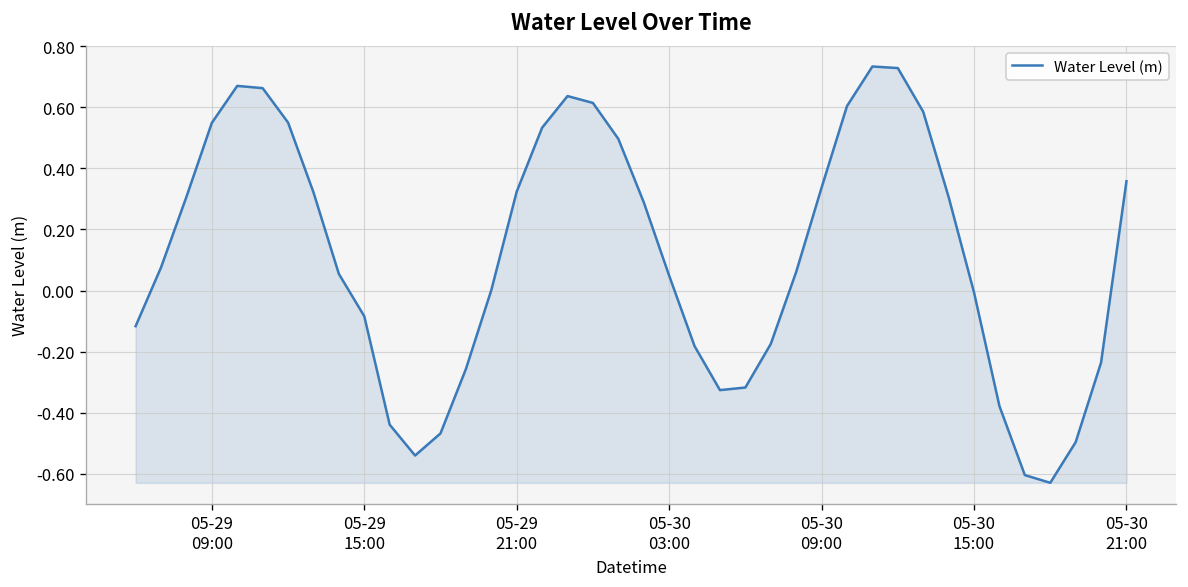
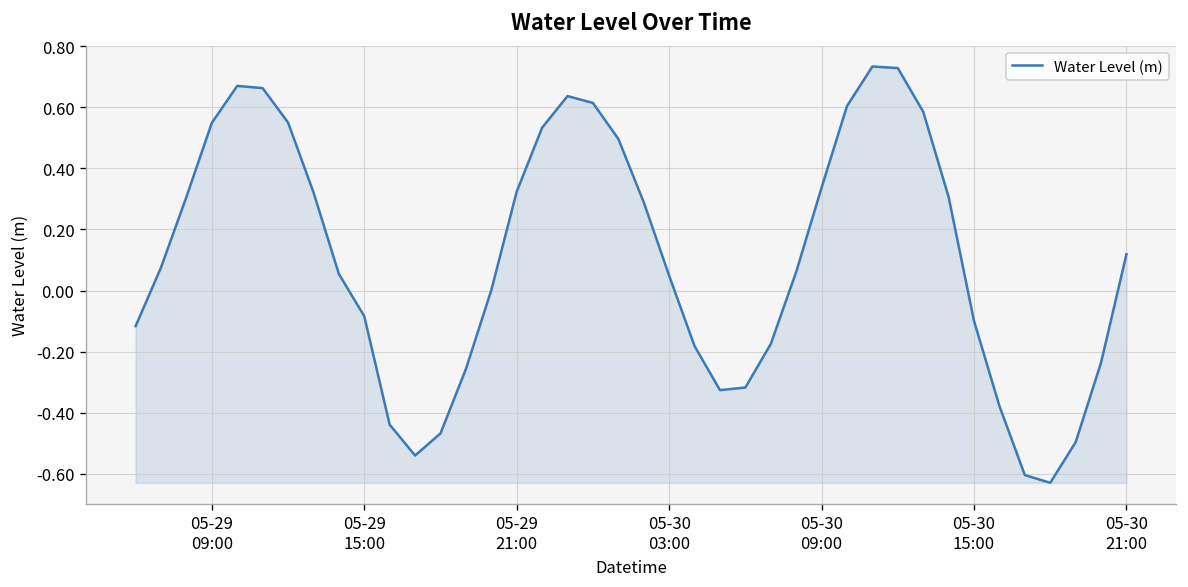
05-30 15:00: -0.01 -> -0.10
05-30 21:00: 0.36 -> 0.12
